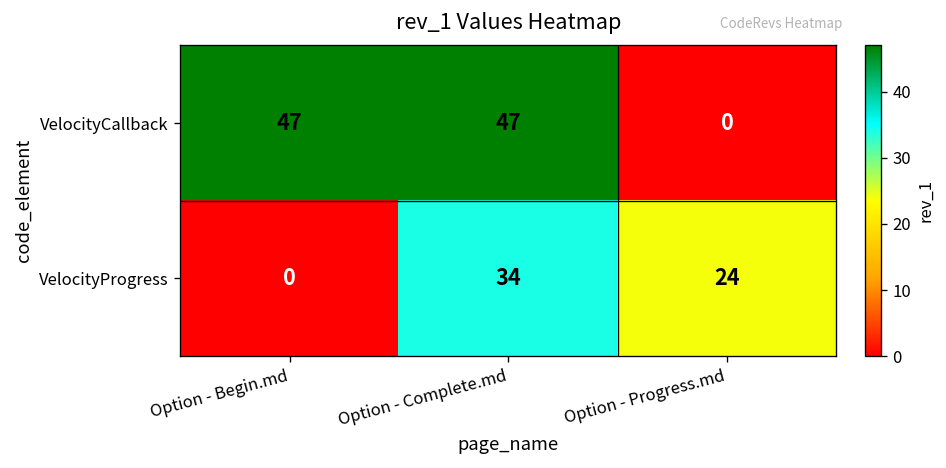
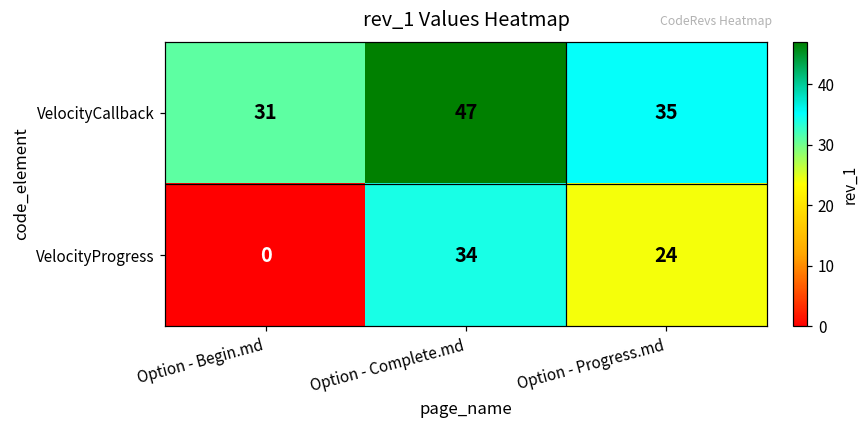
VelocityCallback, Option - Begin.md: 47 -> 31
VelocityCallback, Option - Progress.md: 0 -> 35
